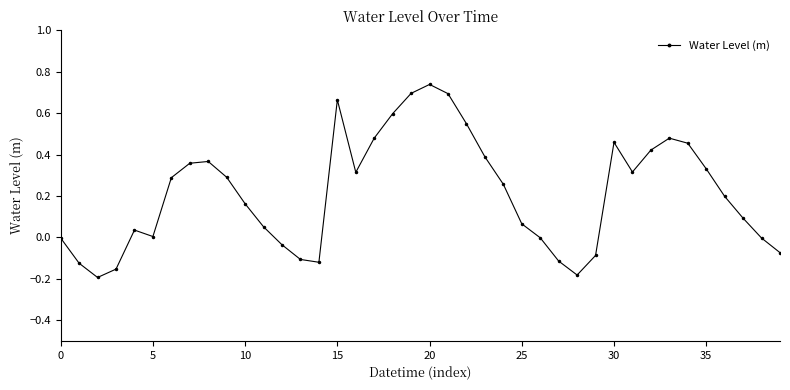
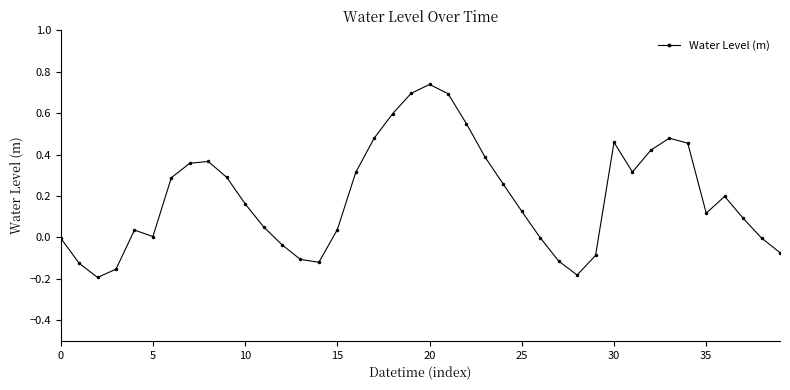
15: 0.66 -> 0.04
25: 0.07 -> 0.13
35: 0.33 -> 0.12
